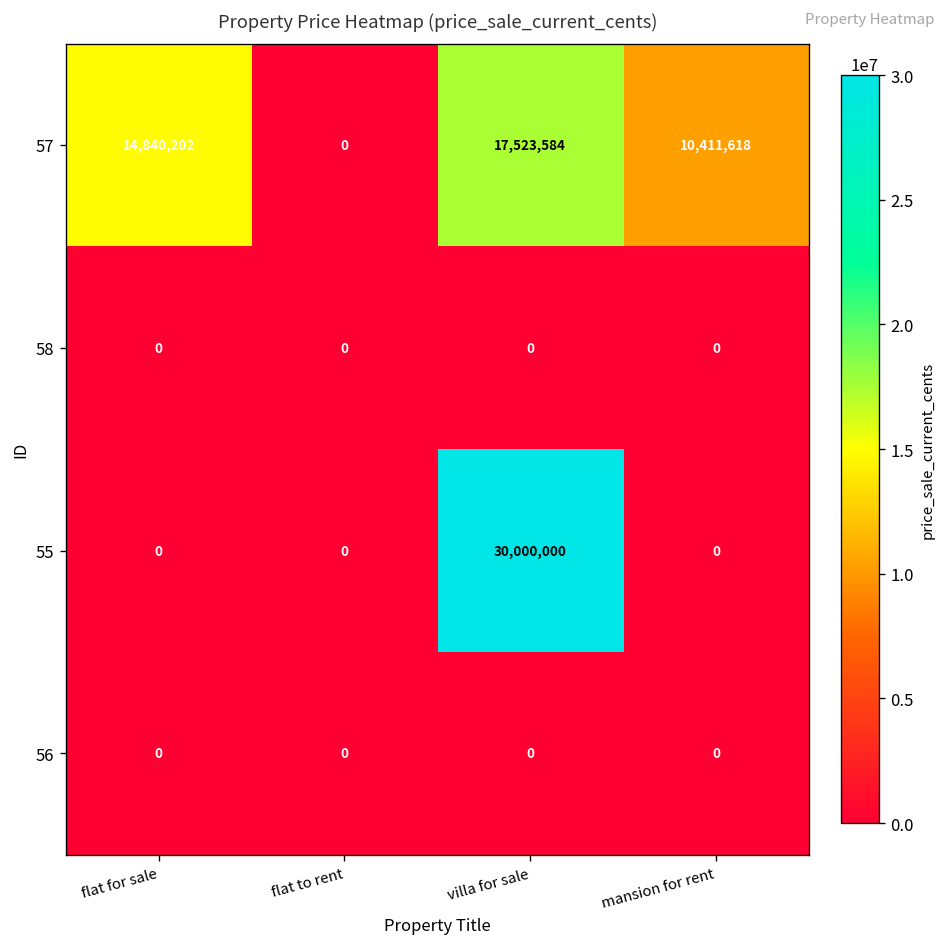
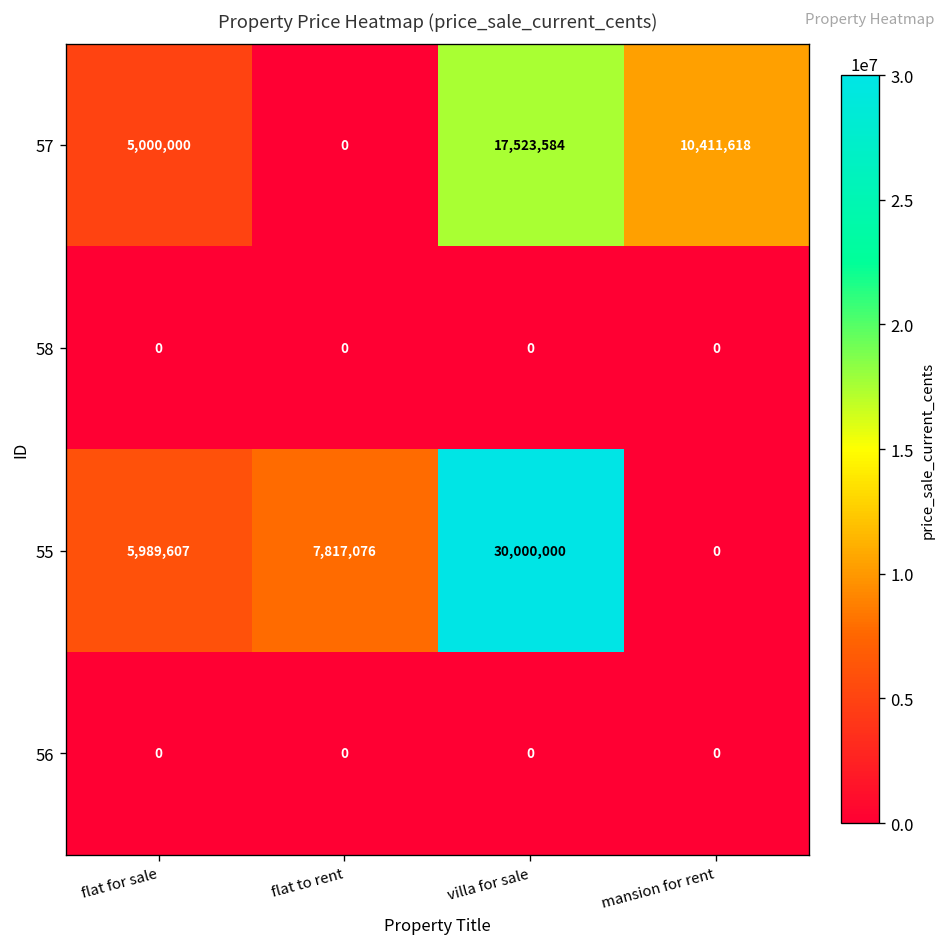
57, flat for sale: 14,840,202 -> 5,000,000
55, flat for sale: 0 -> 5,989,607
55, flat to rent: 0 -> 7,817,076
